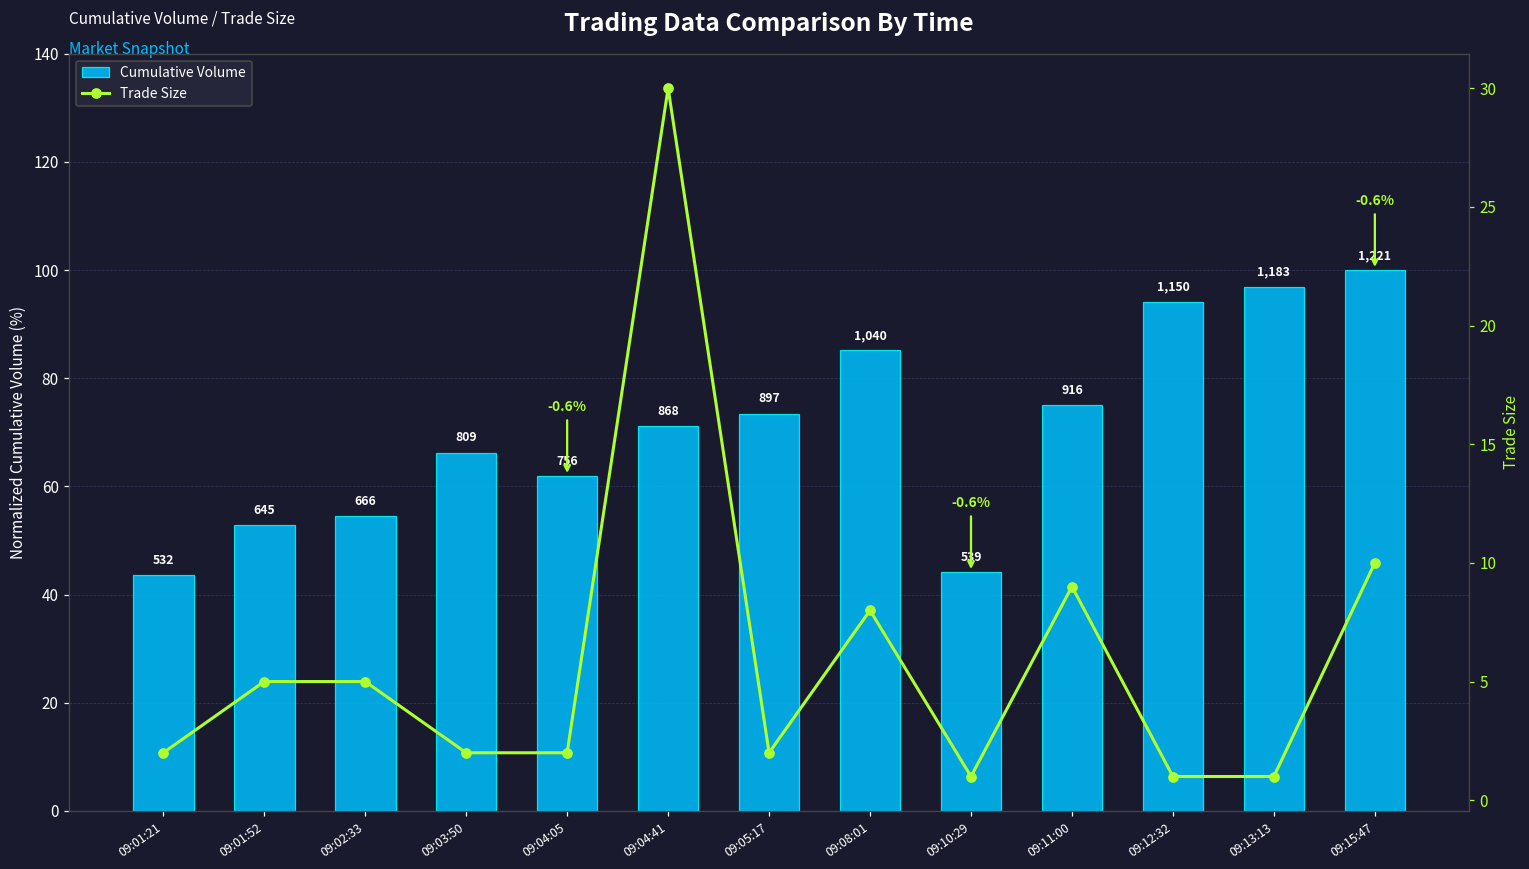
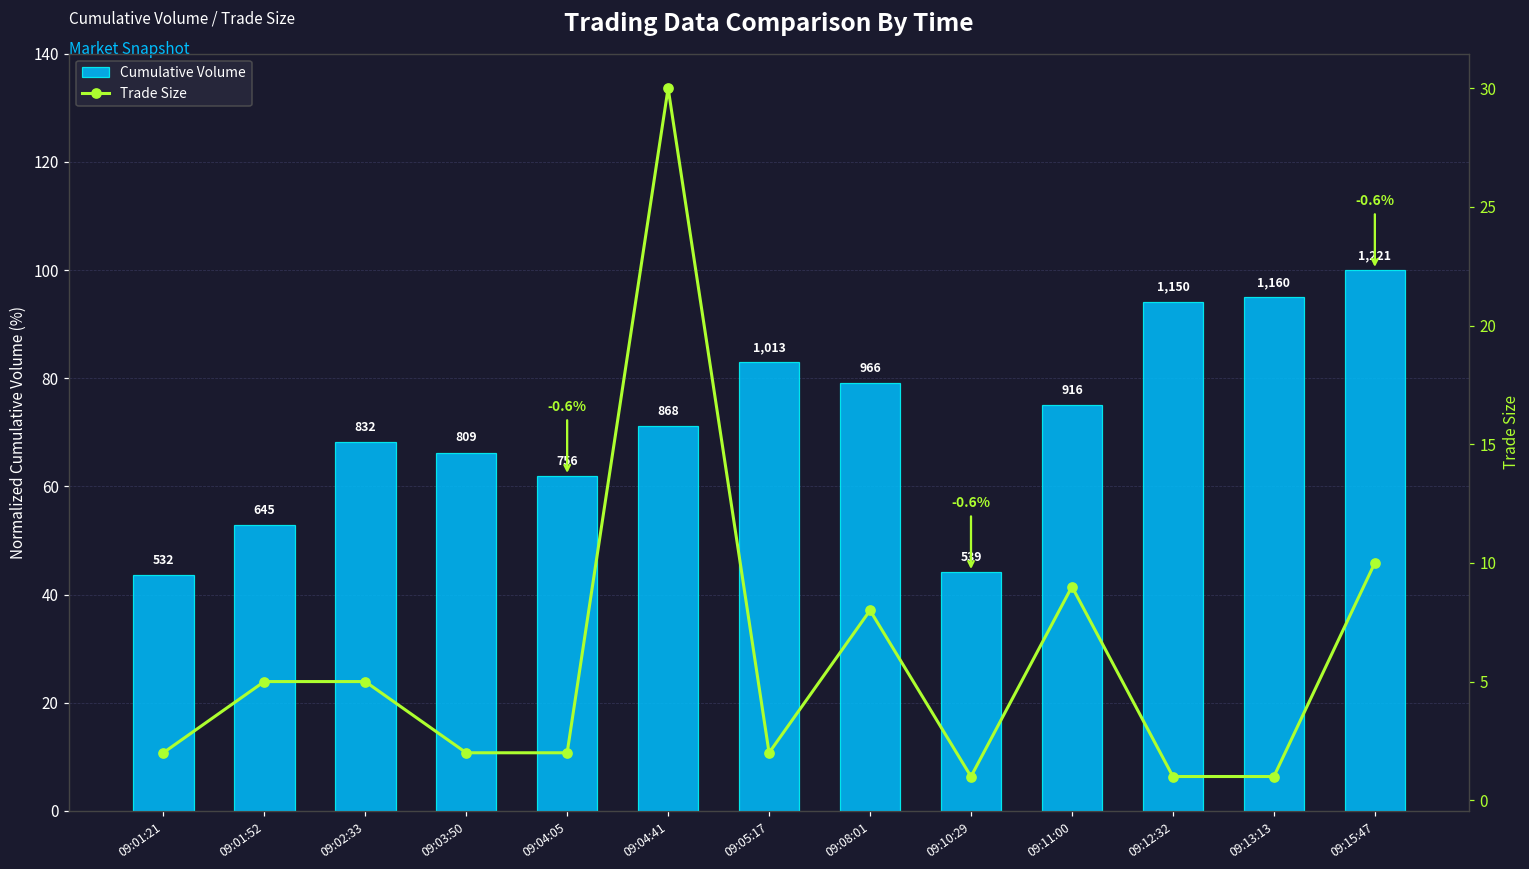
Cumulative Volume, 09:02:33: 666 -> 832
Cumulative Volume, 09:05:17: 897 -> 1,013
Cumulative Volume, 09:08:01: 1,040 -> 966
Cumulative Volume, 09:13:13: 1,183 -> 1,160
